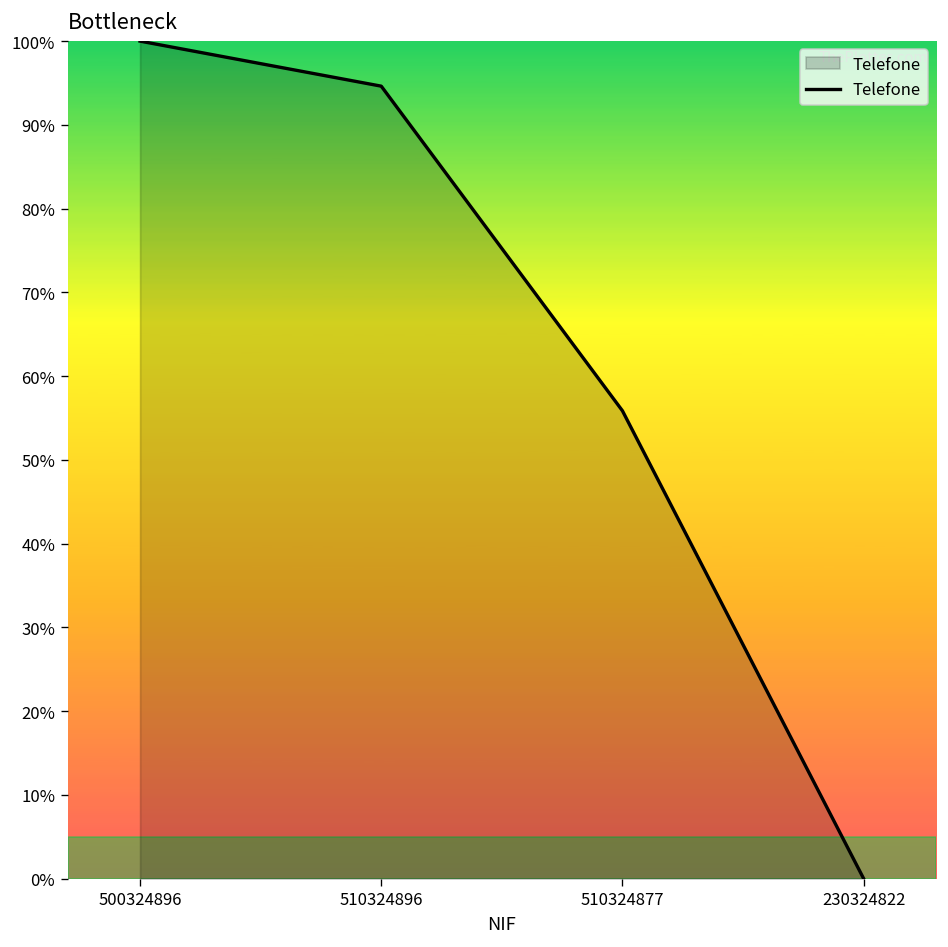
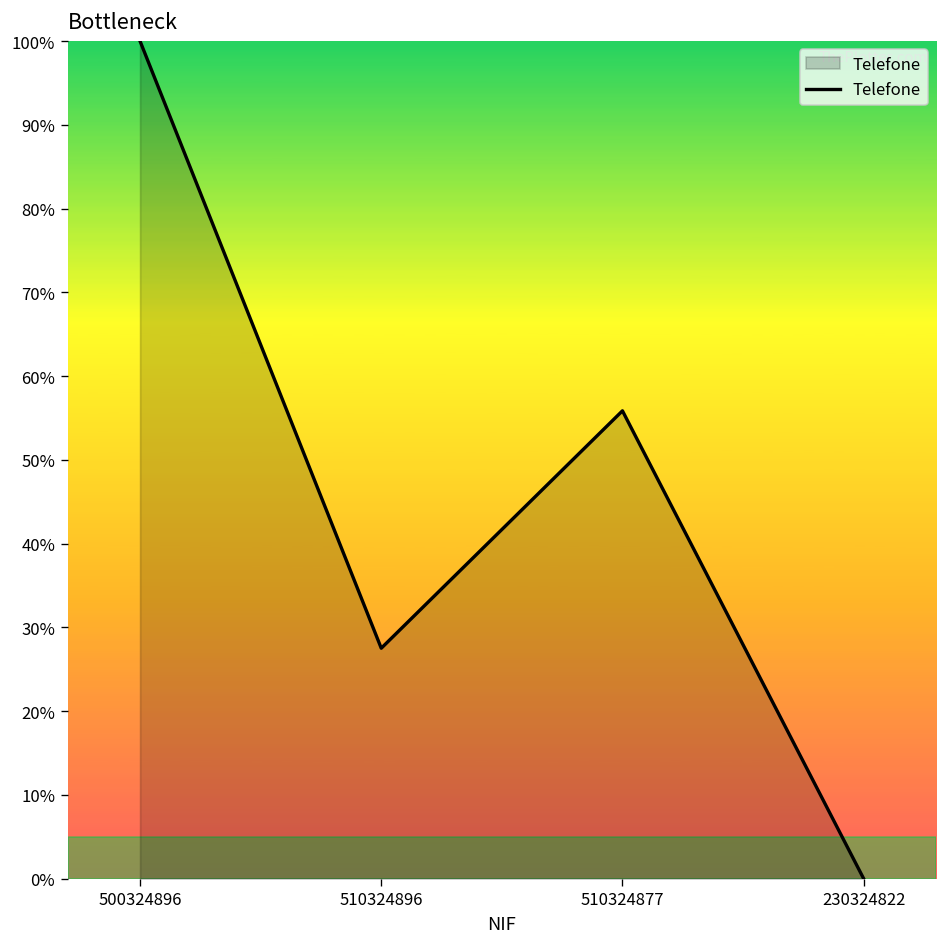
510324896: 95% -> 28%
